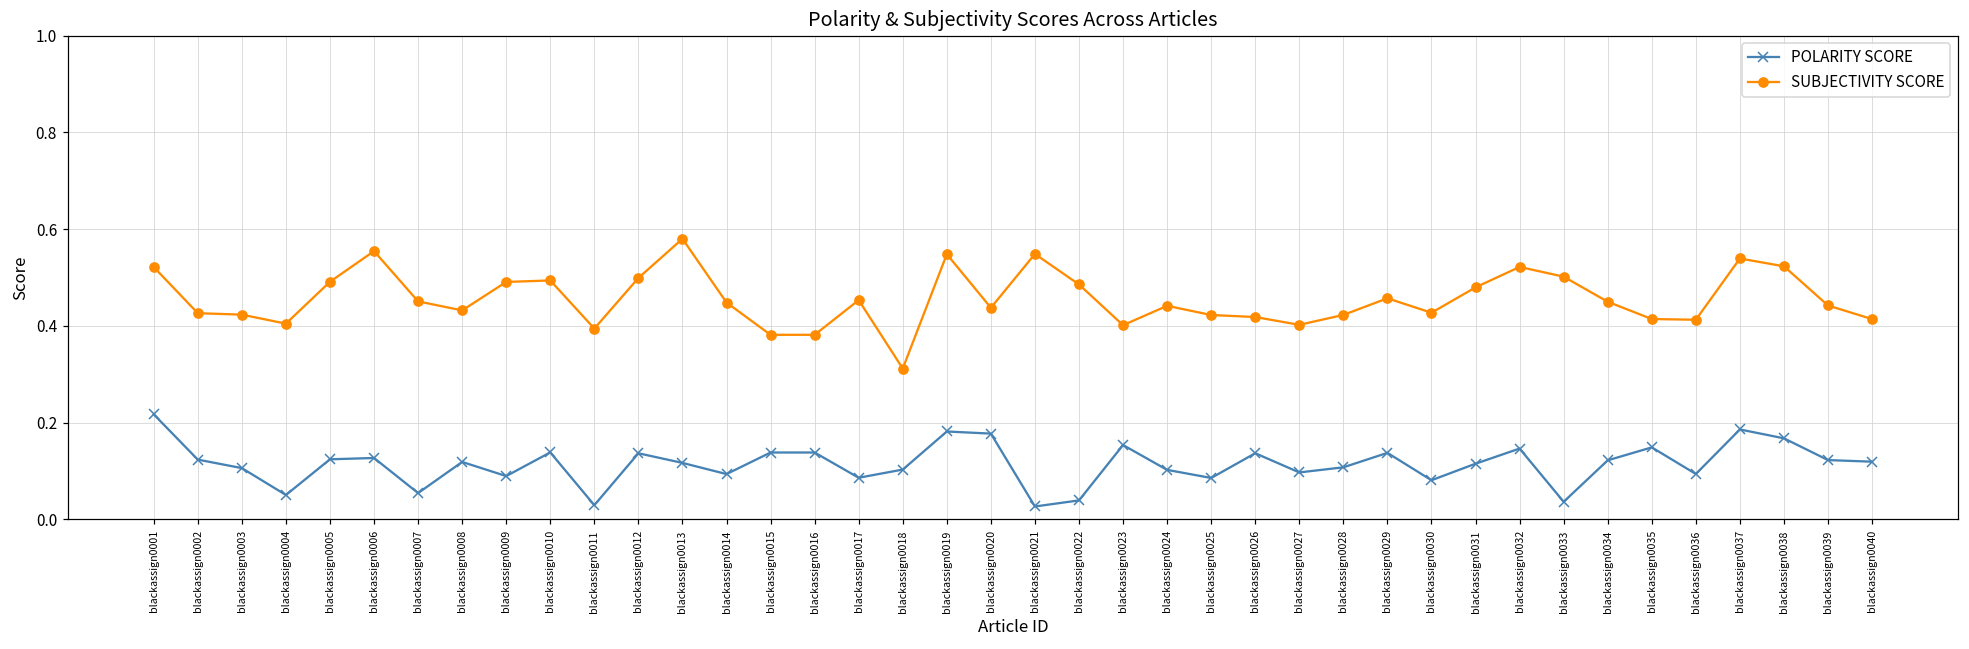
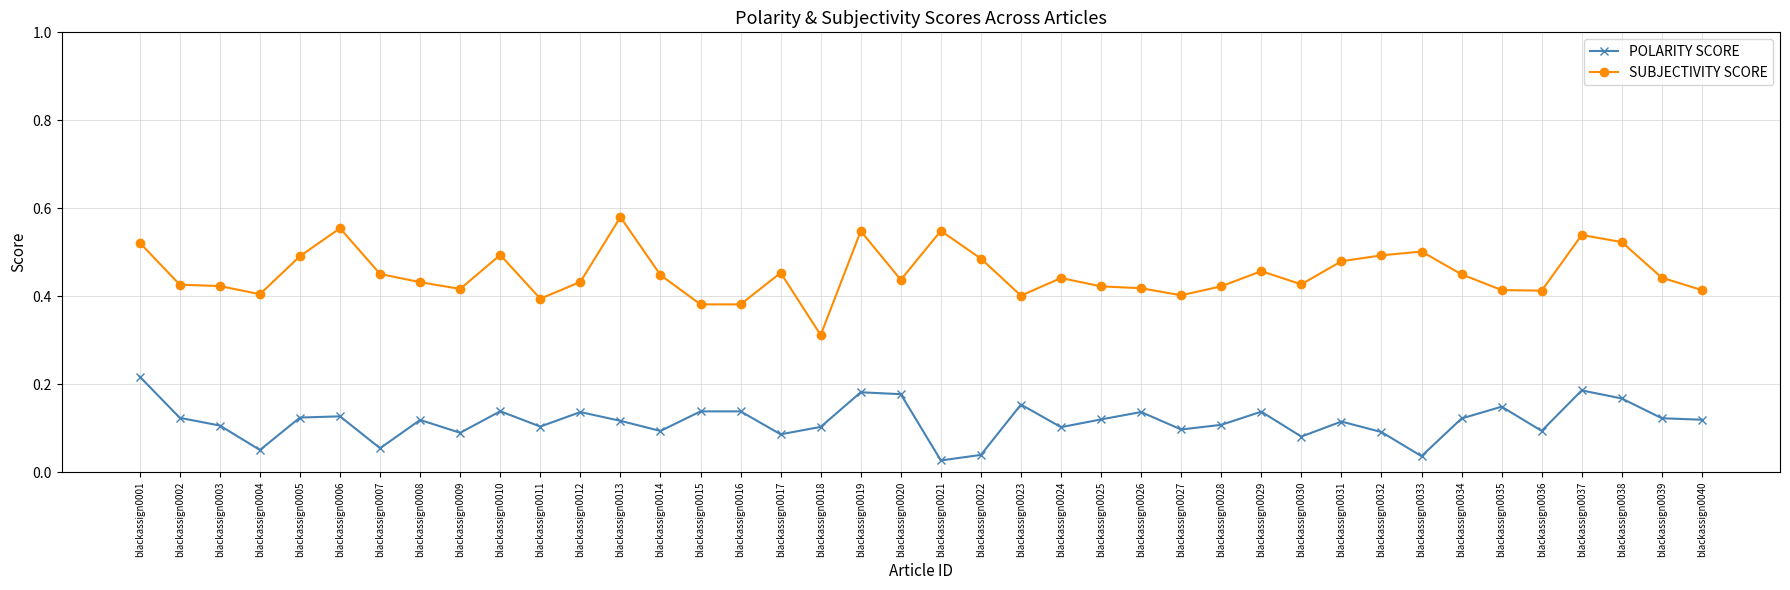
SUBJECTIVITY SCORE, blackassign0009: 0.49 -> 0.42
POLARITY SCORE, blackassign0011: 0.03 -> 0.10
SUBJECTIVITY SCORE, blackassign0012: 0.50 -> 0.43
POLARITY SCORE, blackassign0025: 0.09 -> 0.12
POLARITY SCORE, blackassign0032: 0.15 -> 0.09
SUBJECTIVITY SCORE, blackassign0032: 0.52 -> 0.49
